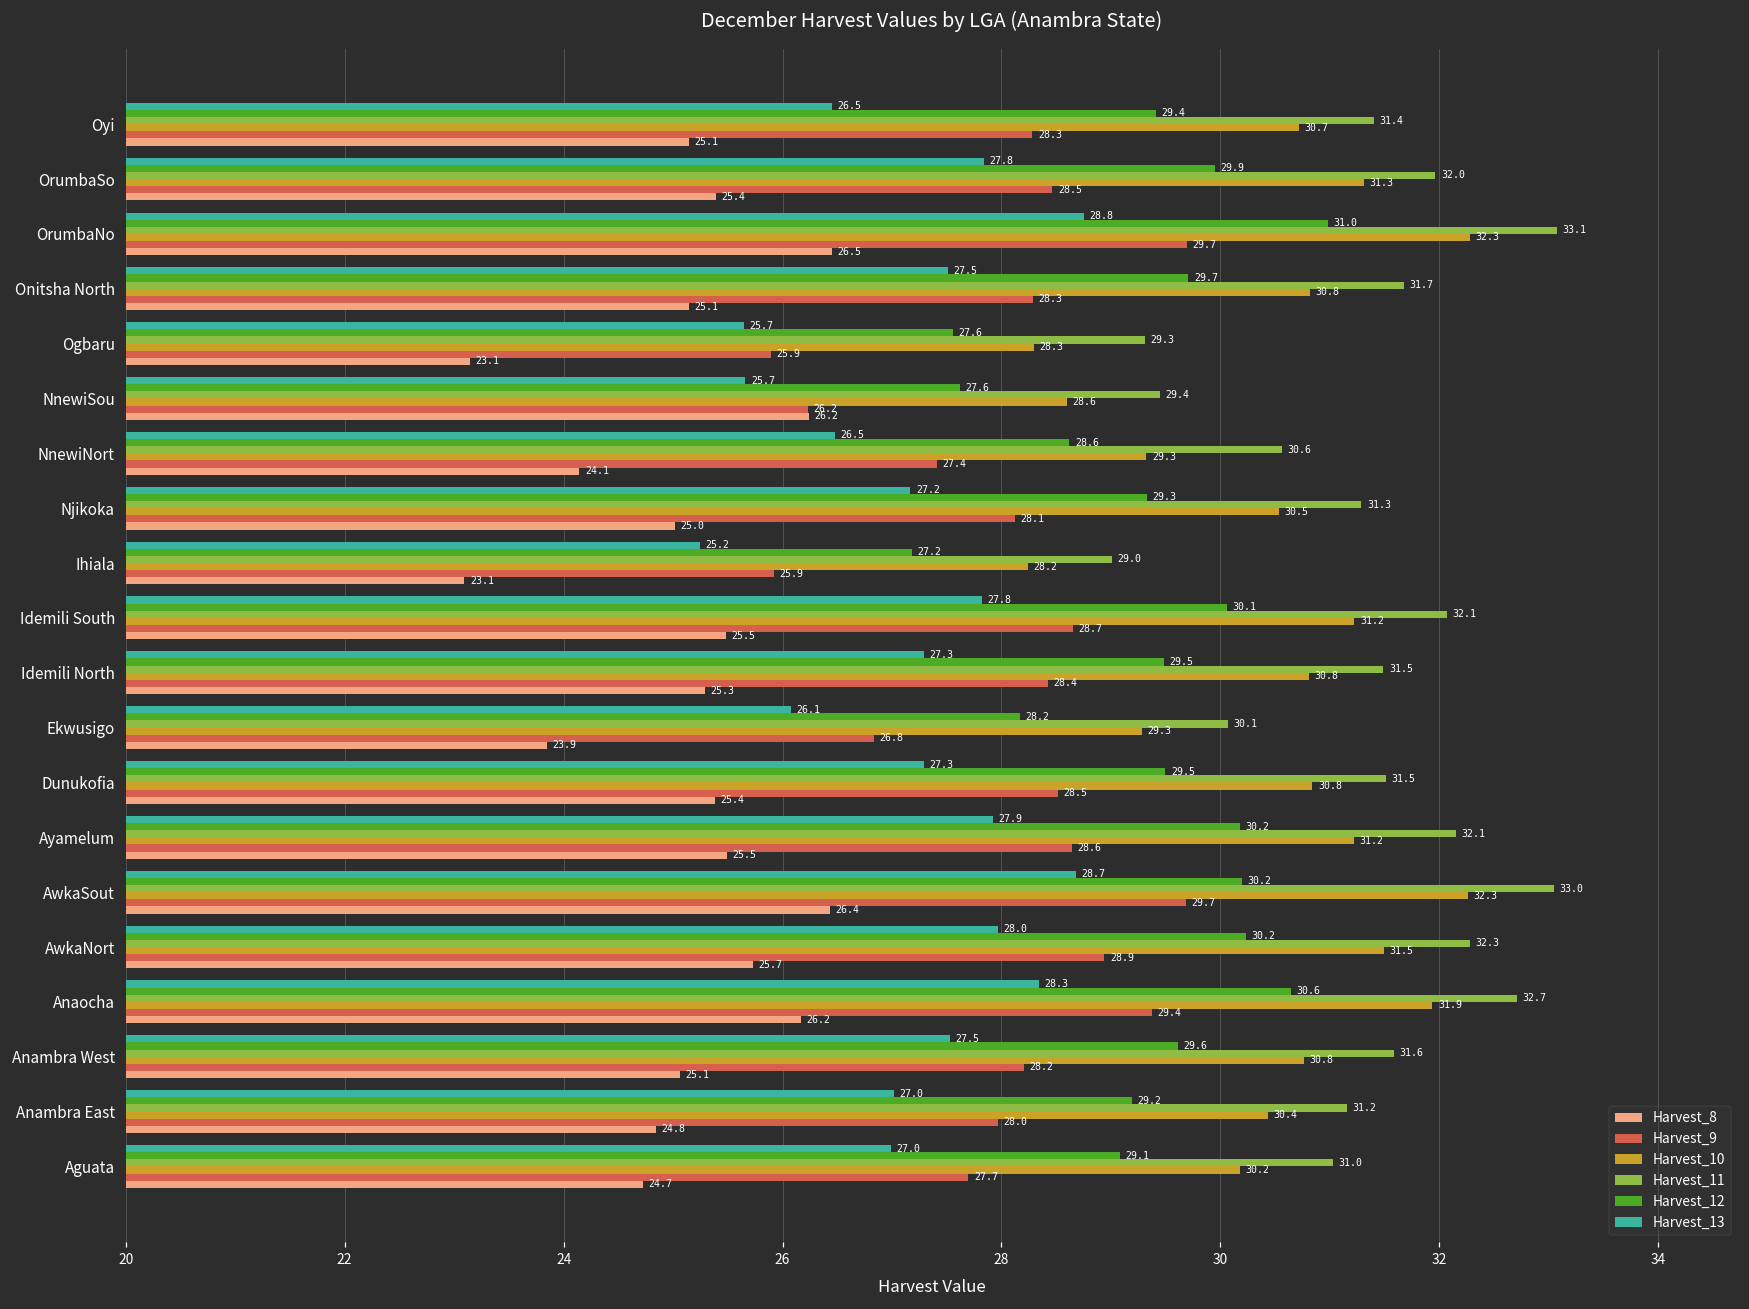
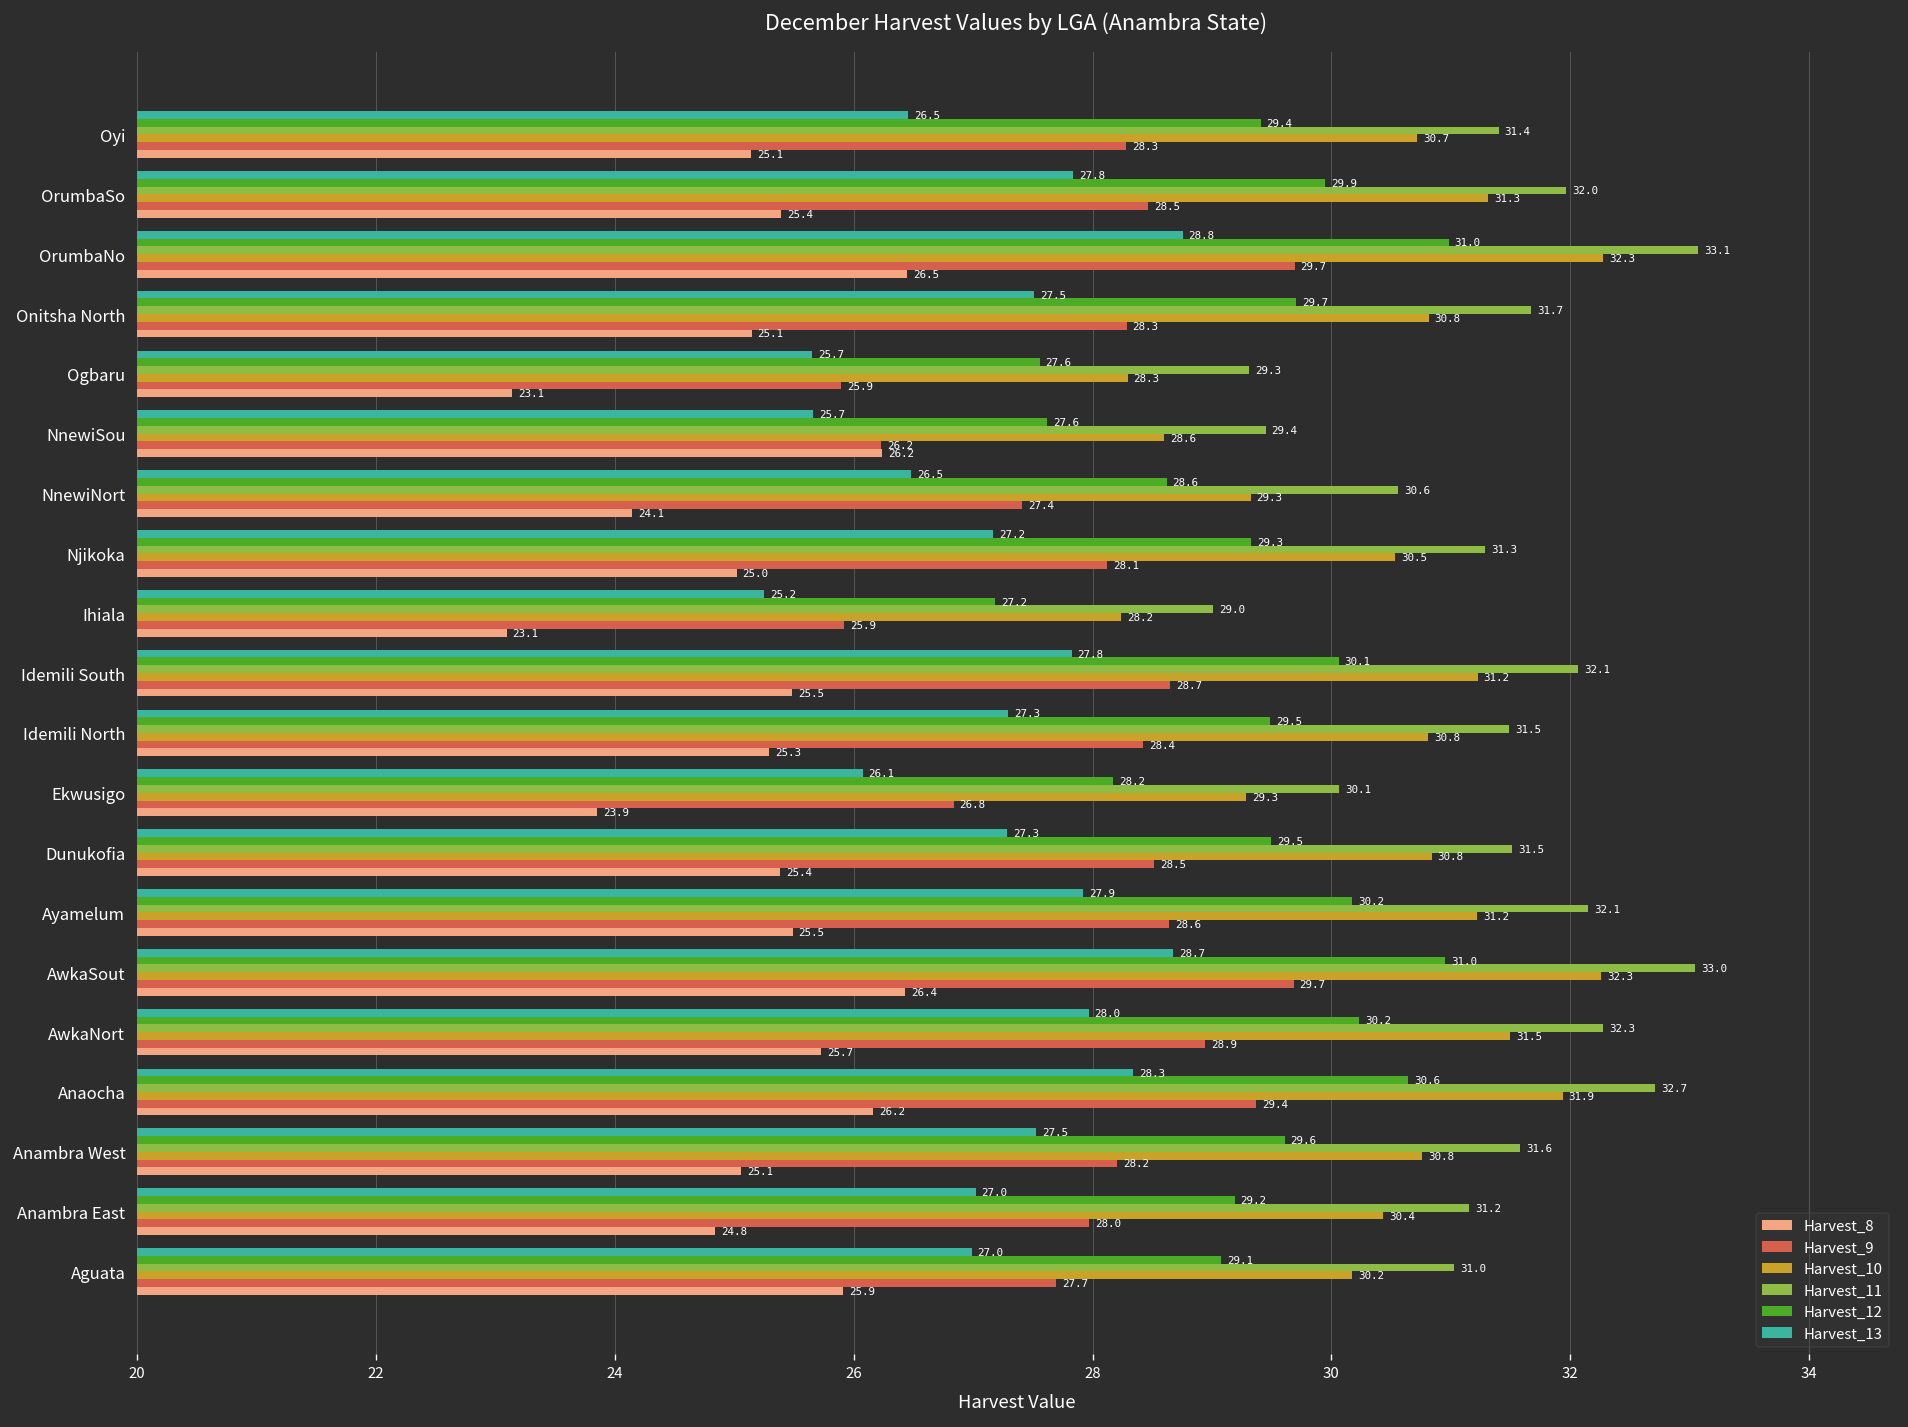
Harvest_12, AwkaSout: 30.2 -> 31.0
Harvest_8, Aguata: 24.7 -> 25.9
